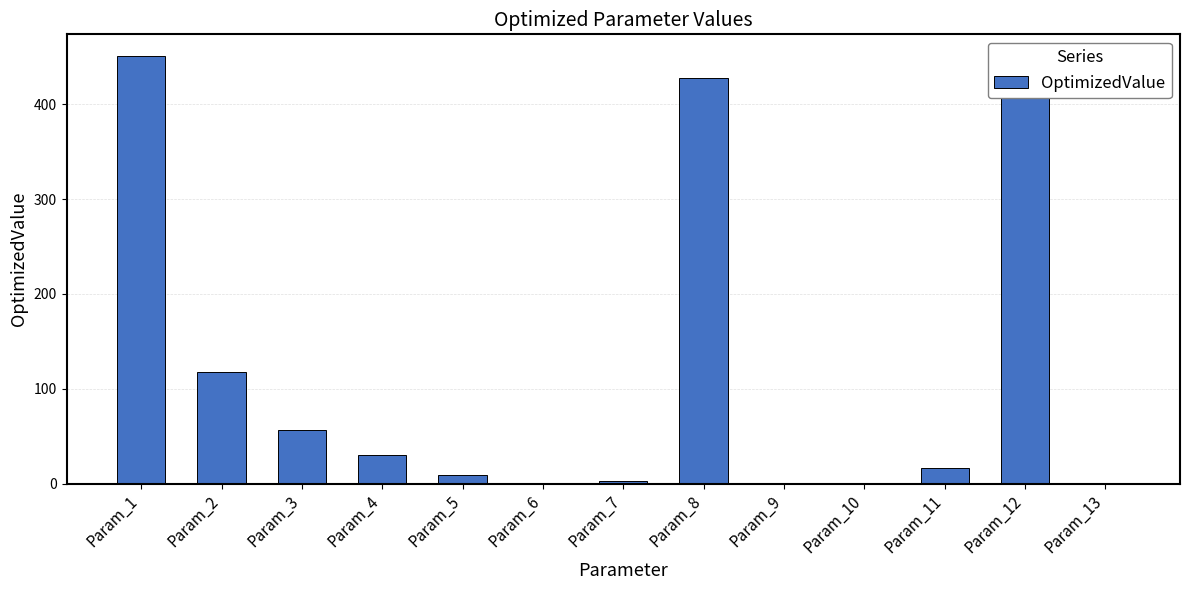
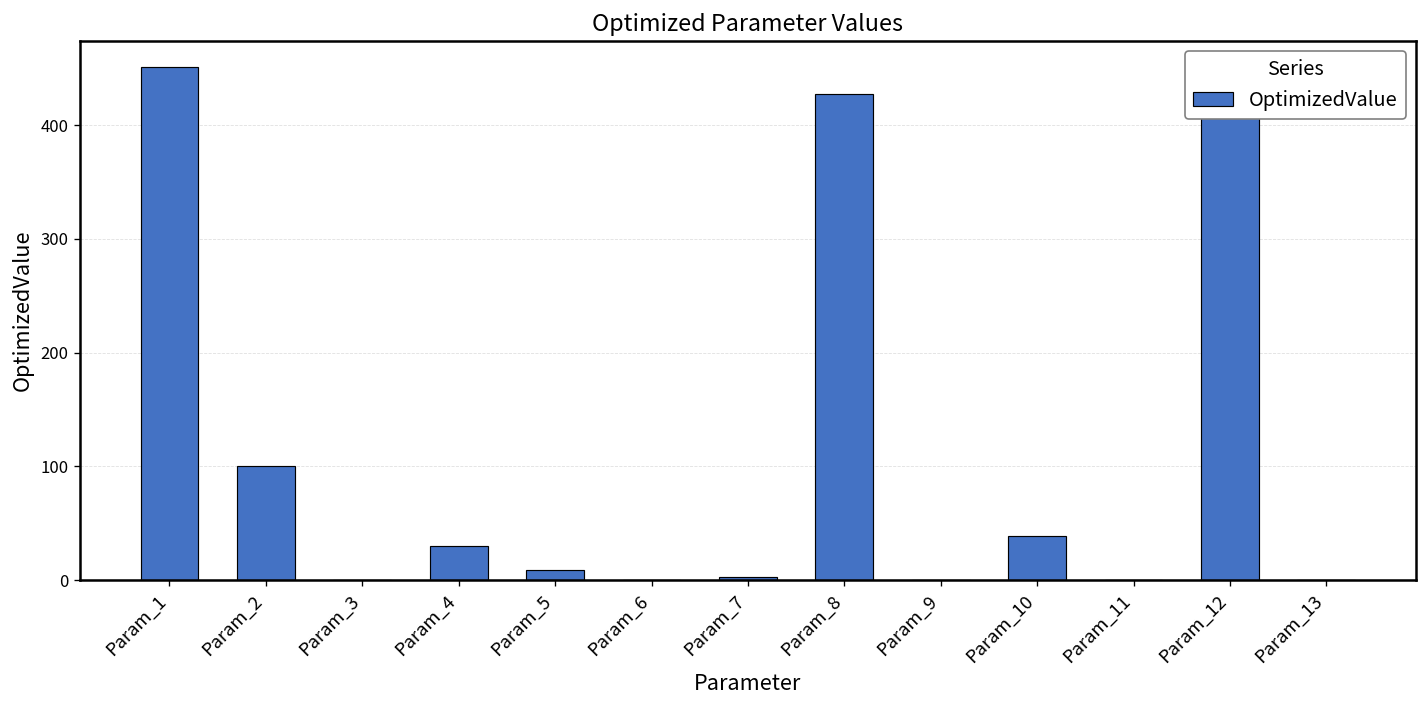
Param_2: 120 -> 100
Param_3: 60 -> 0
Param_10: 0 -> 40
Param_11: 20 -> 0
